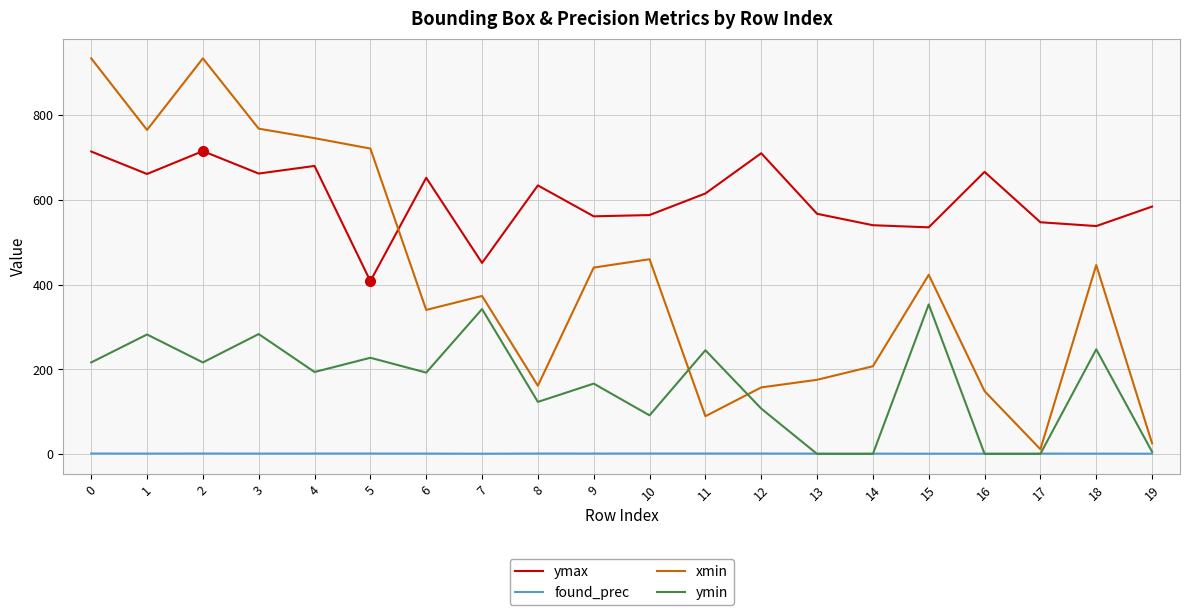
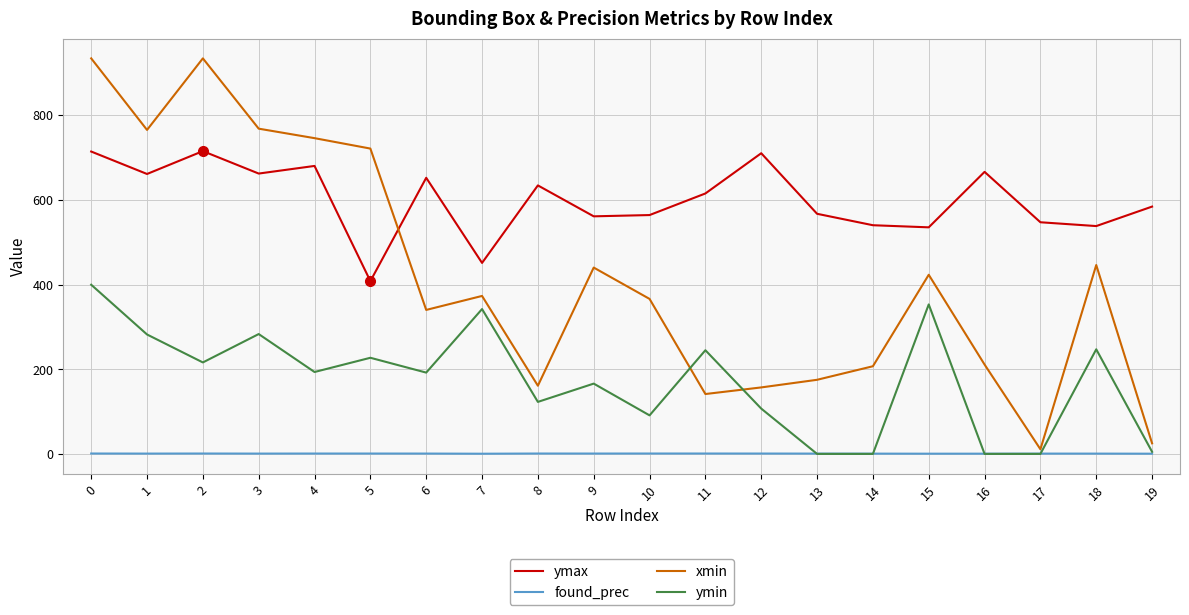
ymin, 0: 220 -> 400
xmin, 10: 460 -> 370
xmin, 11: 90 -> 140
xmin, 16: 150 -> 210
